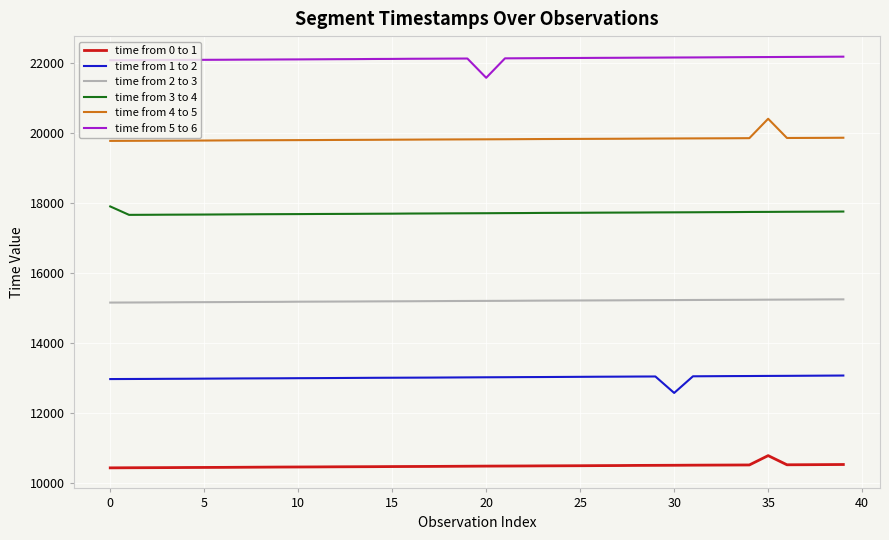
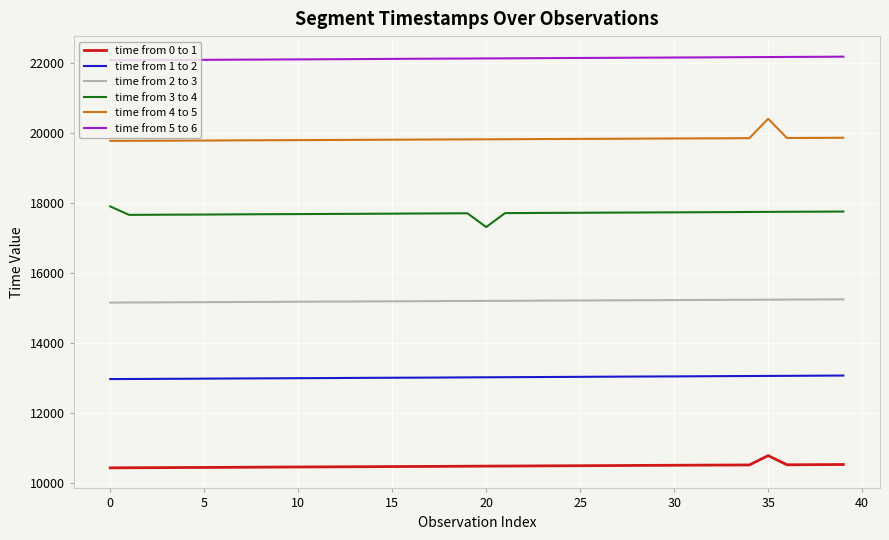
time from 3 to 4, 20: 17700 -> 17300
time from 5 to 6, 20: 21600 -> 22100
time from 1 to 2, 30: 12600 -> 13000
